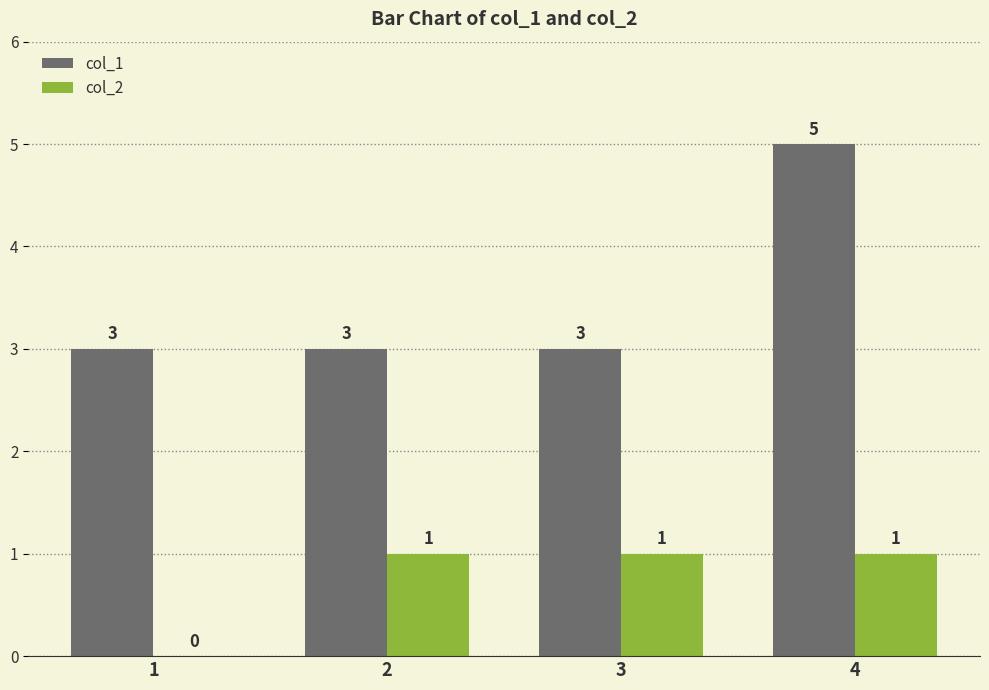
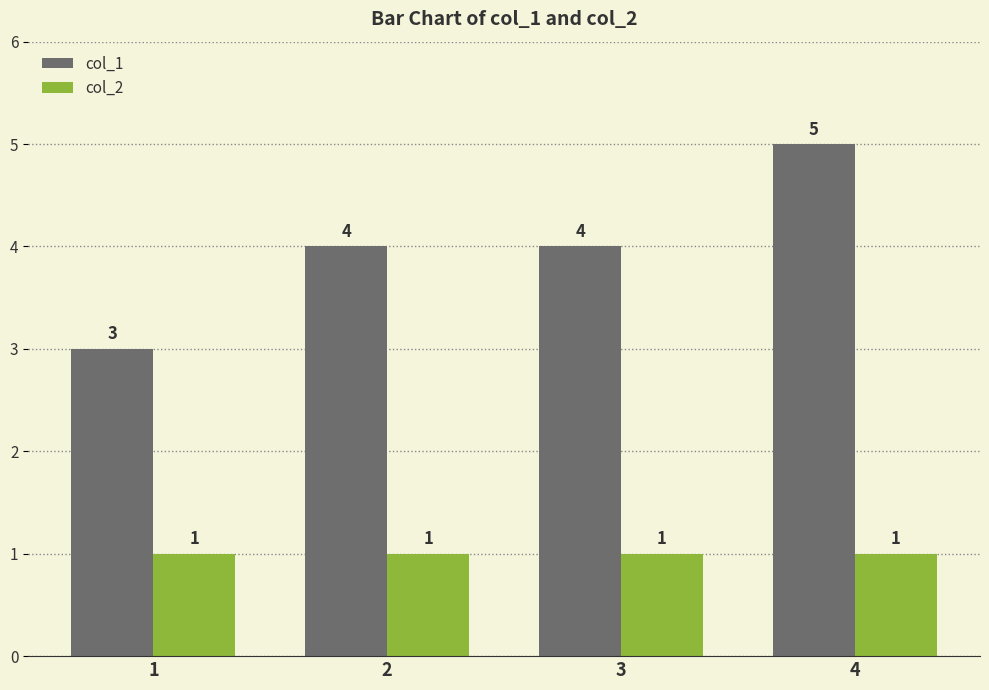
col_2, 1: 0 -> 1
col_1, 2: 3 -> 4
col_1, 3: 3 -> 4
